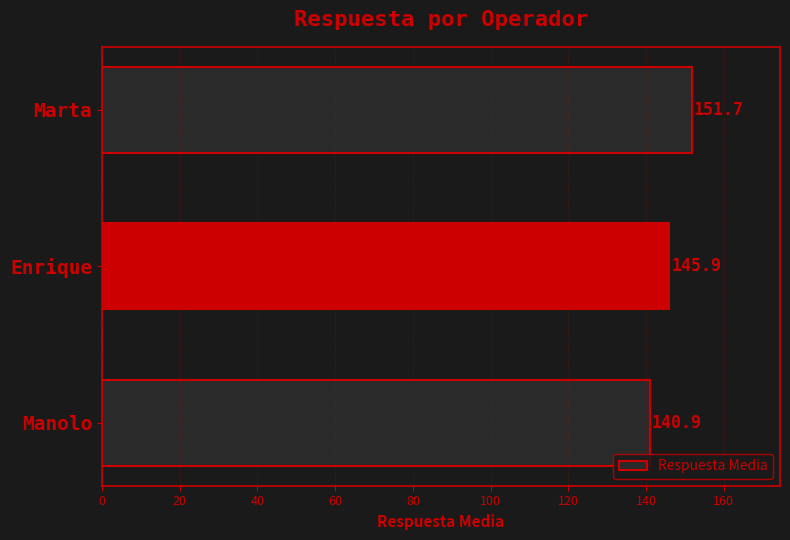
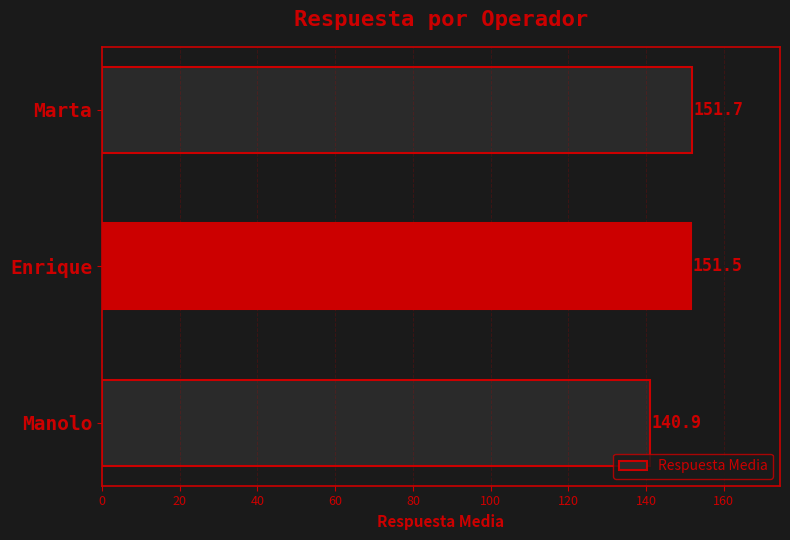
Enrique: 145.9 -> 151.5
